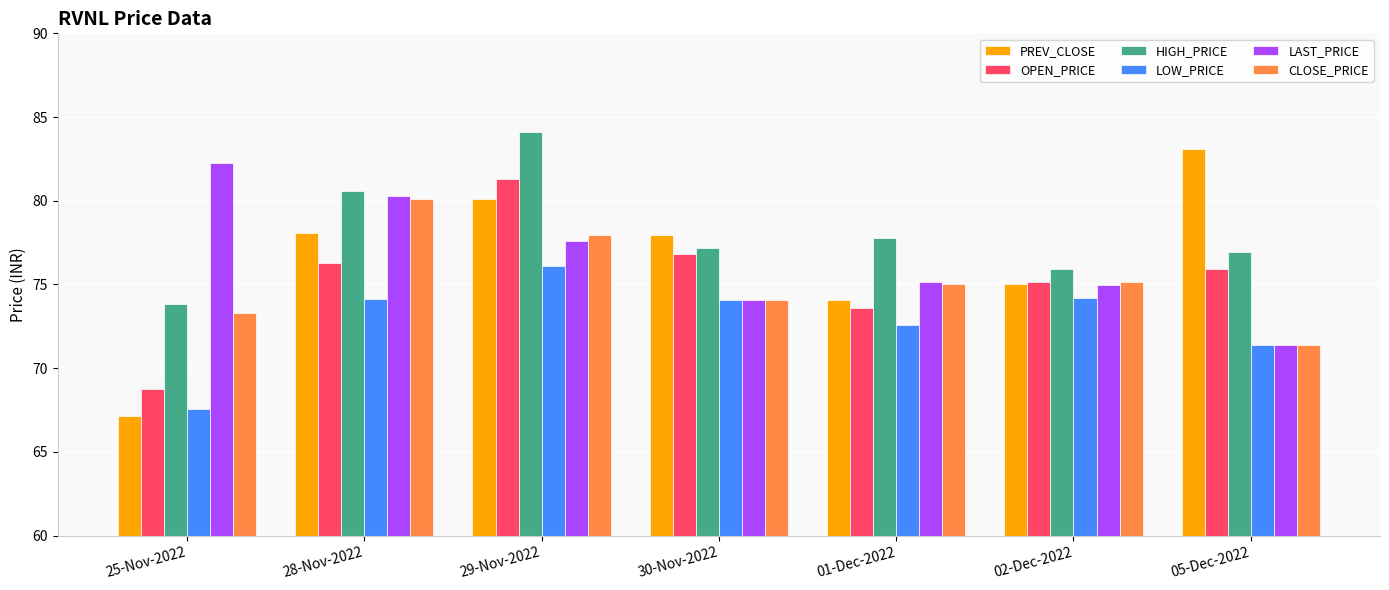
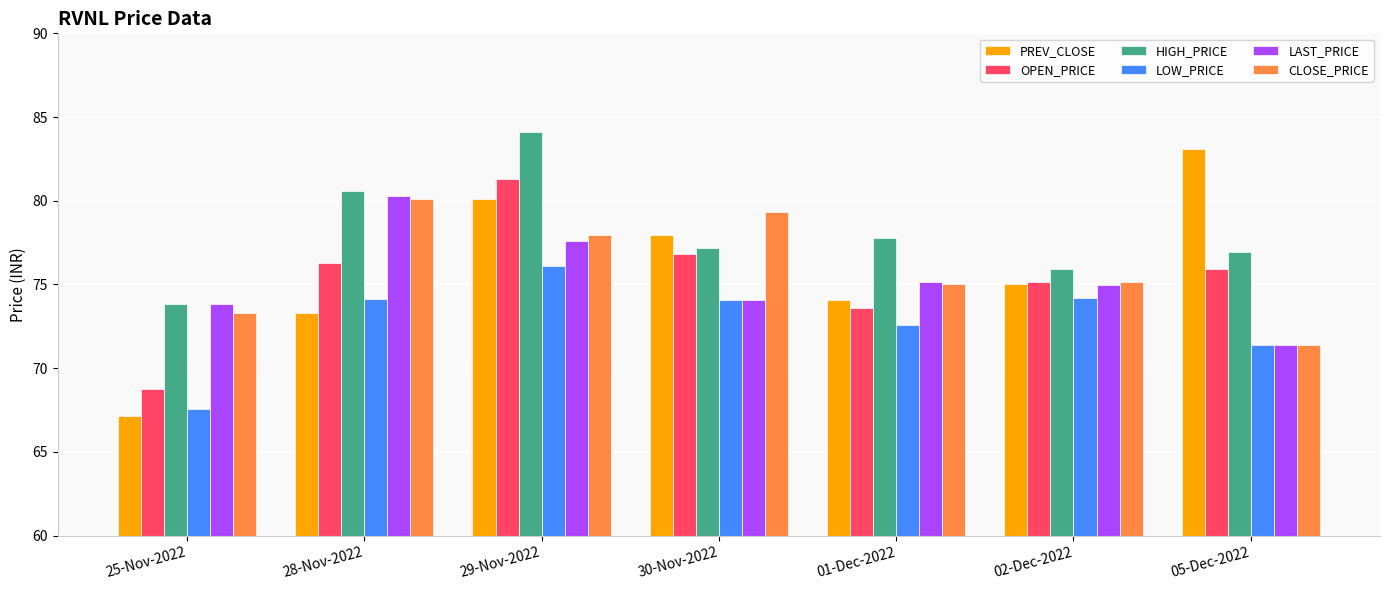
LAST_PRICE, 25-Nov-2022: 82.2 -> 73.9
PREV_CLOSE, 28-Nov-2022: 78.1 -> 73.3
CLOSE_PRICE, 30-Nov-2022: 74.1 -> 79.3
